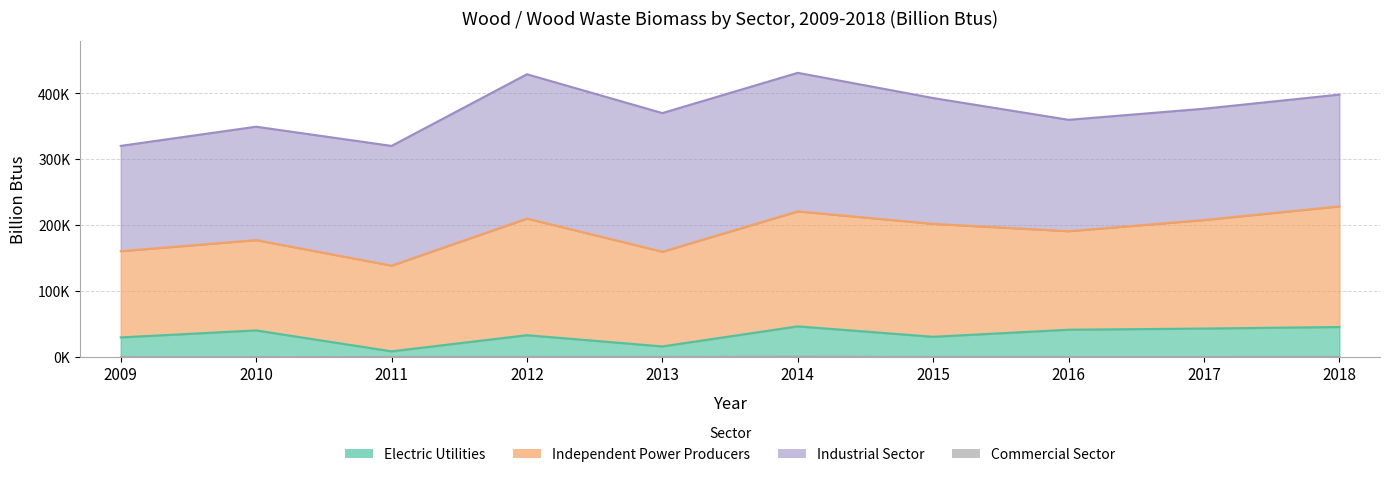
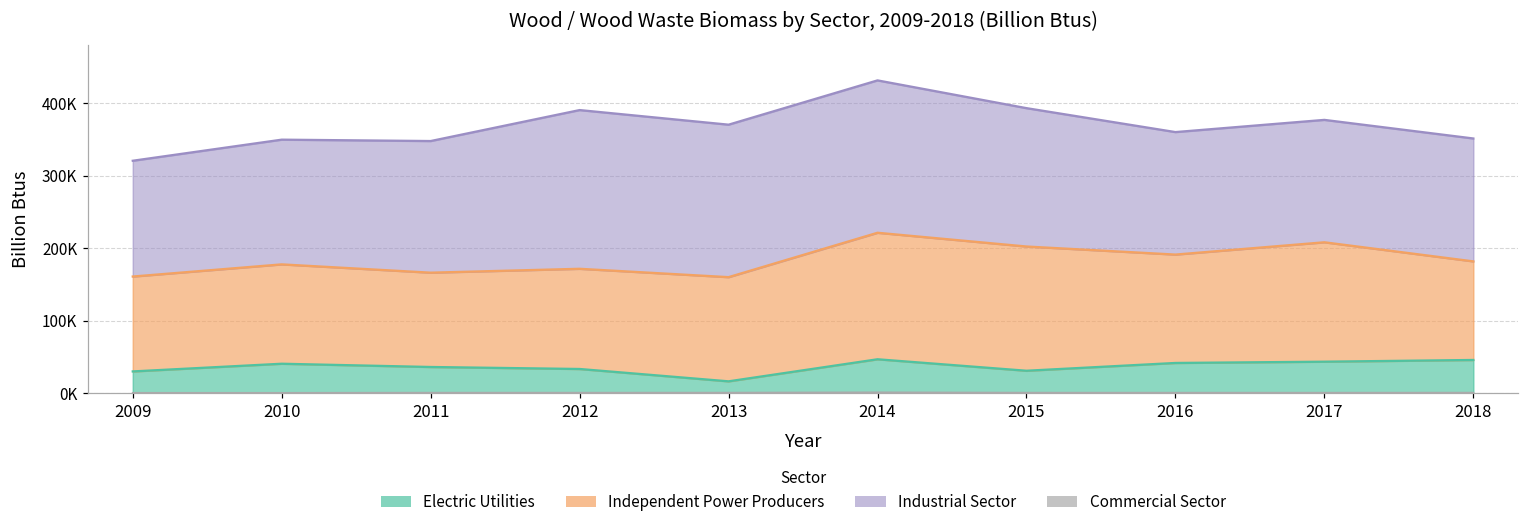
Electric Utilities, 2011: 10000 -> 40000
Independent Power Producers, 2012: 180000 -> 140000
Independent Power Producers, 2018: 180000 -> 140000
